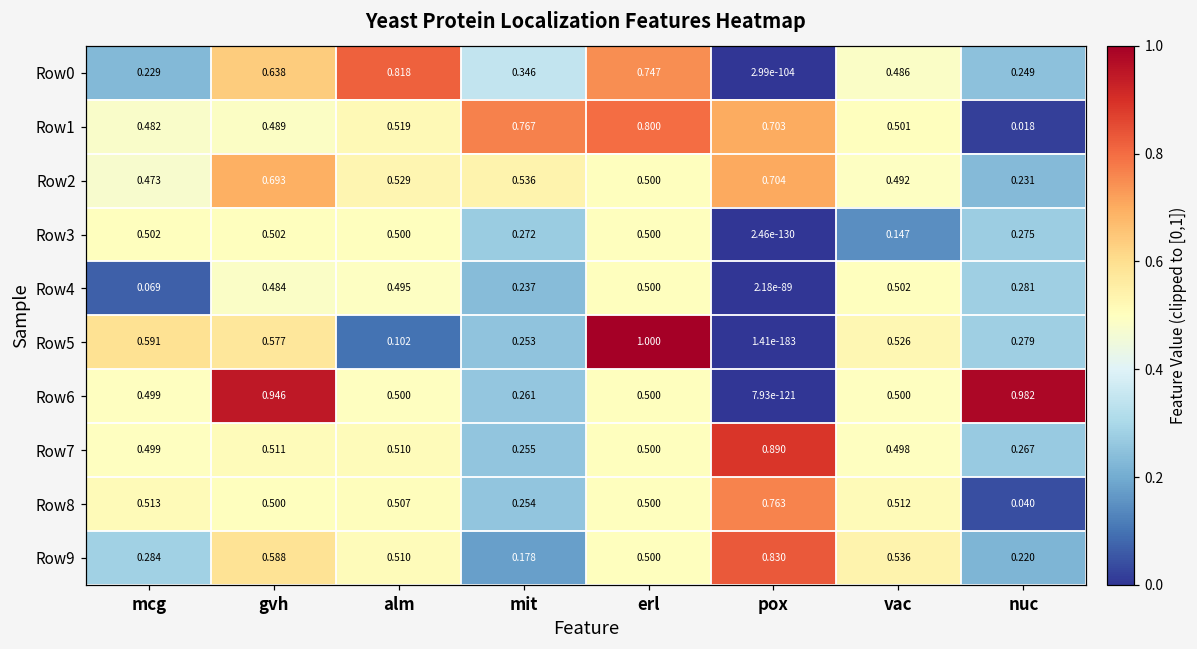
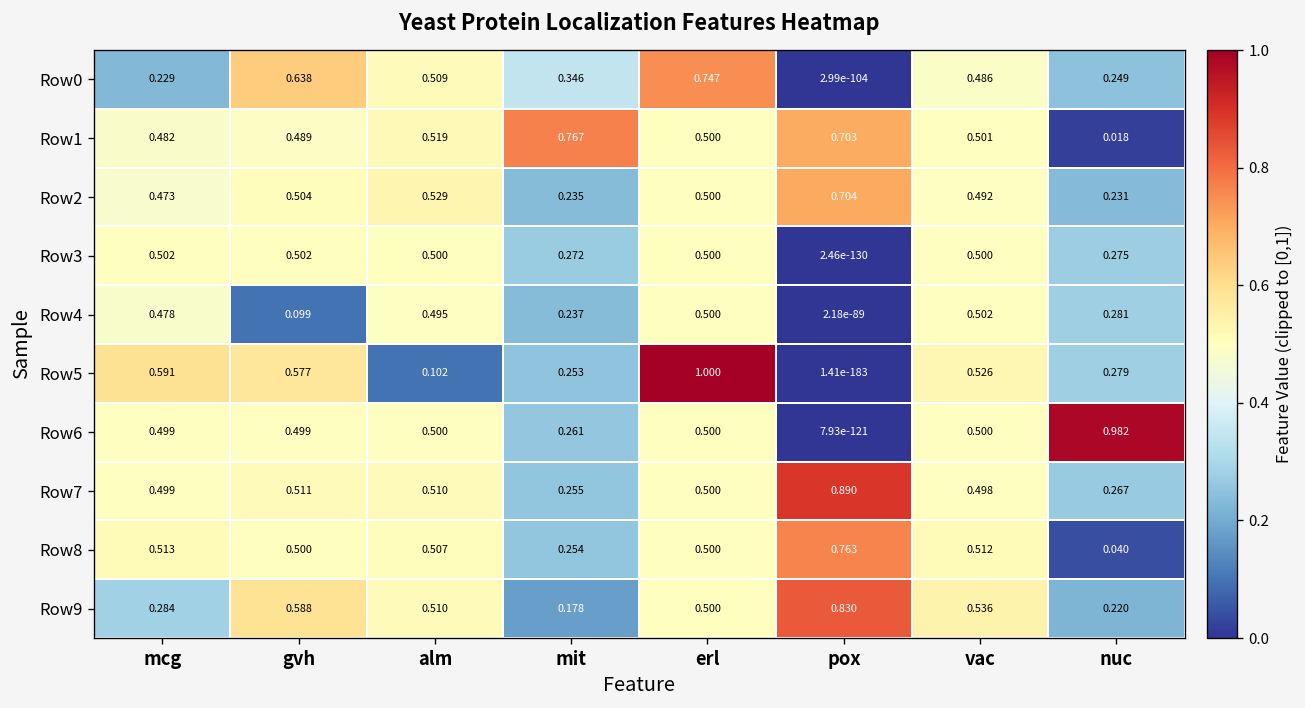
Row0, alm: 0.818 -> 0.509
Row1, erl: 0.800 -> 0.500
Row2, gvh: 0.693 -> 0.504
Row2, mit: 0.536 -> 0.235
Row3, vac: 0.147 -> 0.500
Row4, mcg: 0.069 -> 0.478
Row4, gvh: 0.484 -> 0.099
Row6, gvh: 0.946 -> 0.499
